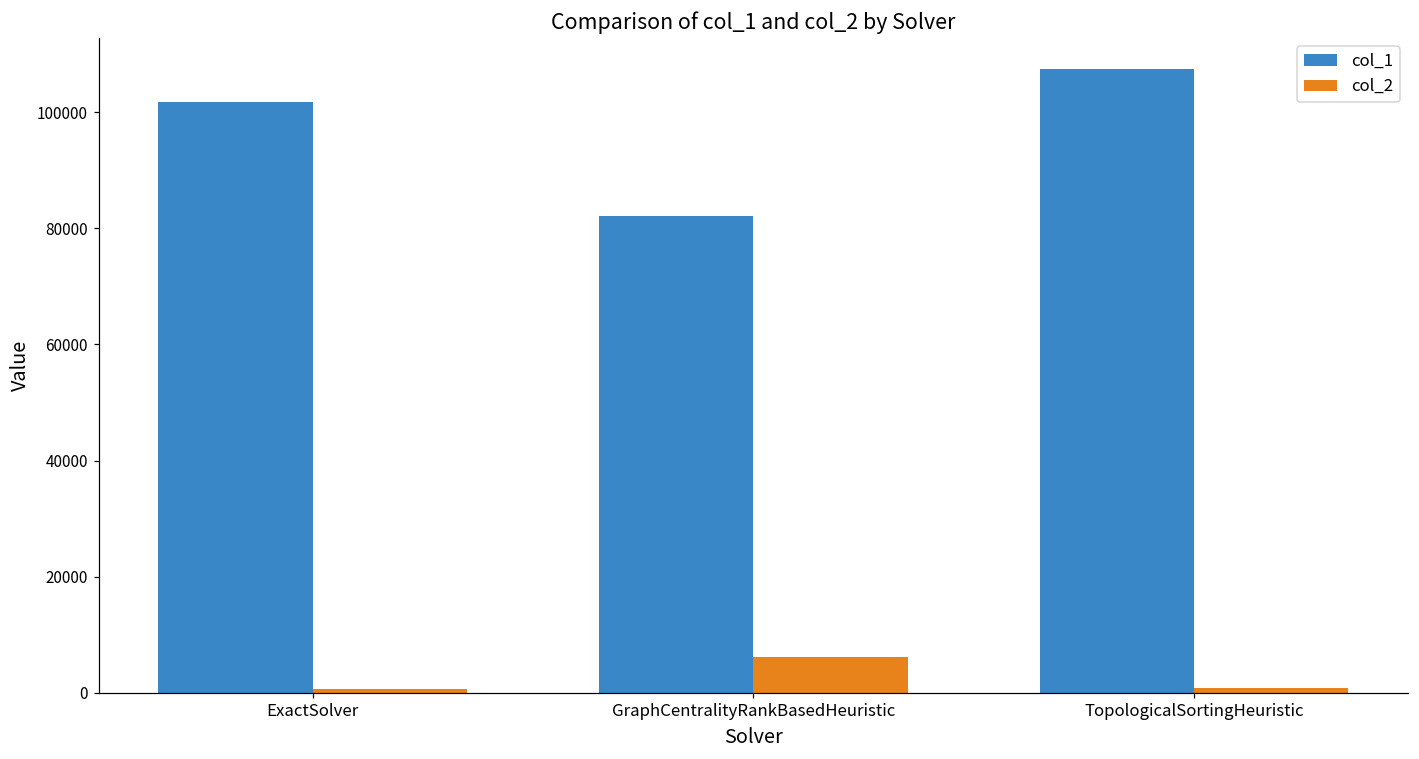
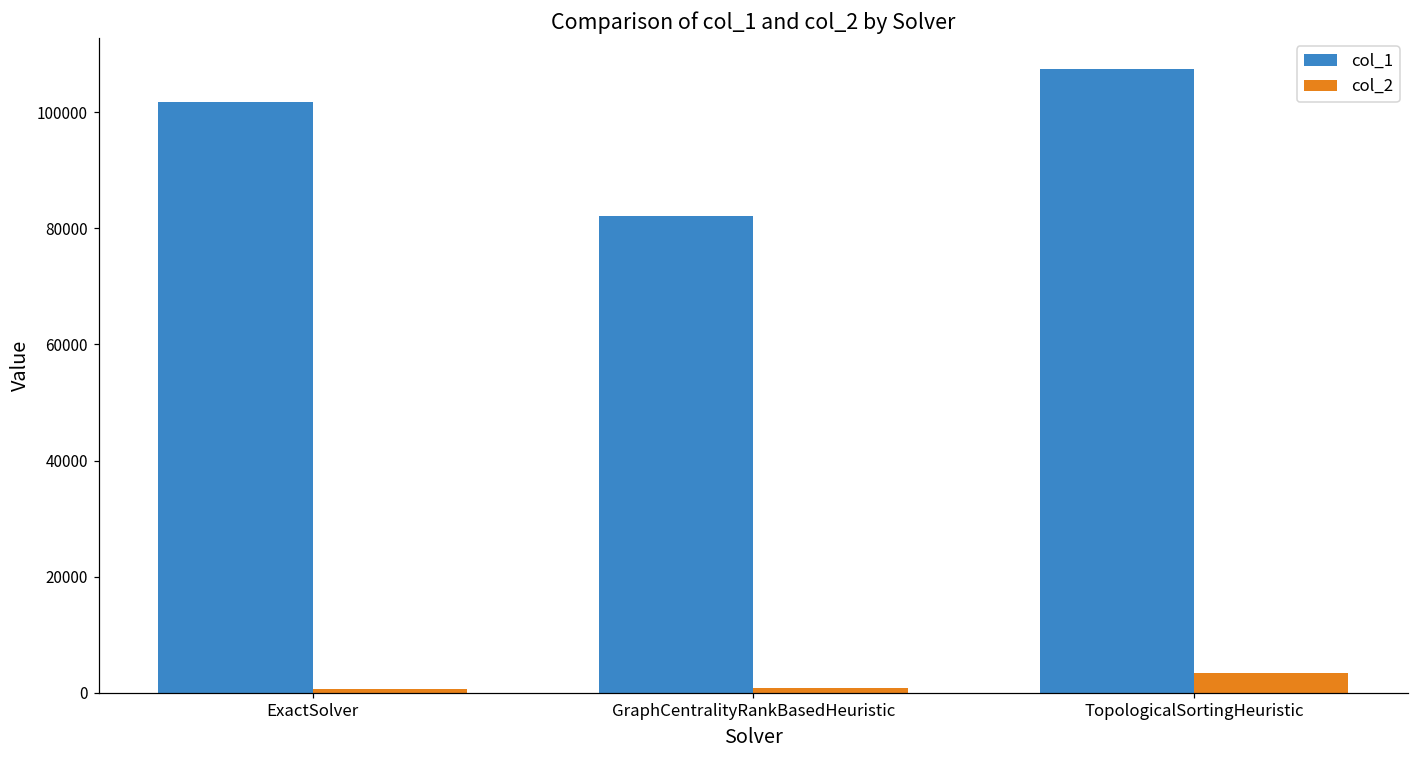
col_2, GraphCentralityRankBasedHeuristic: 6000 -> 1000
col_2, TopologicalSortingHeuristic: 1000 -> 3000
